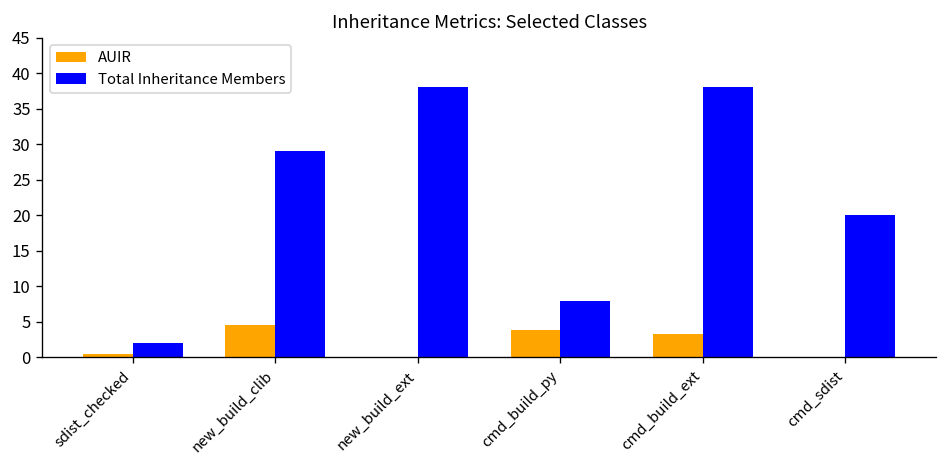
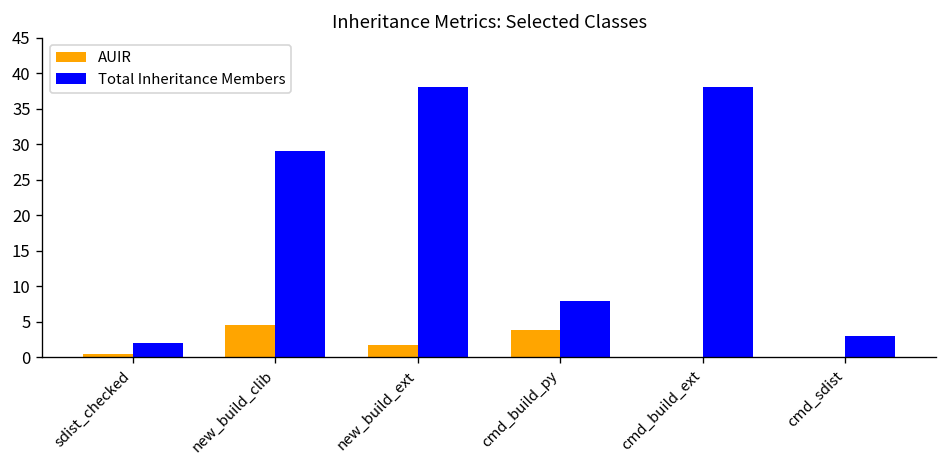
AUIR, new_build_ext: 0 -> 2
AUIR, cmd_build_ext: 3 -> 0
Total Inheritance Members, cmd_sdist: 20 -> 3
